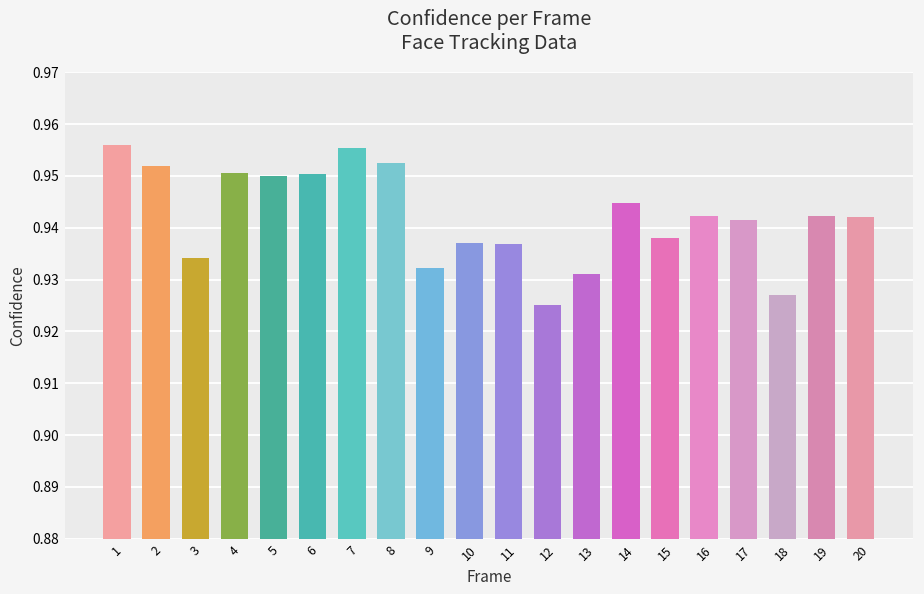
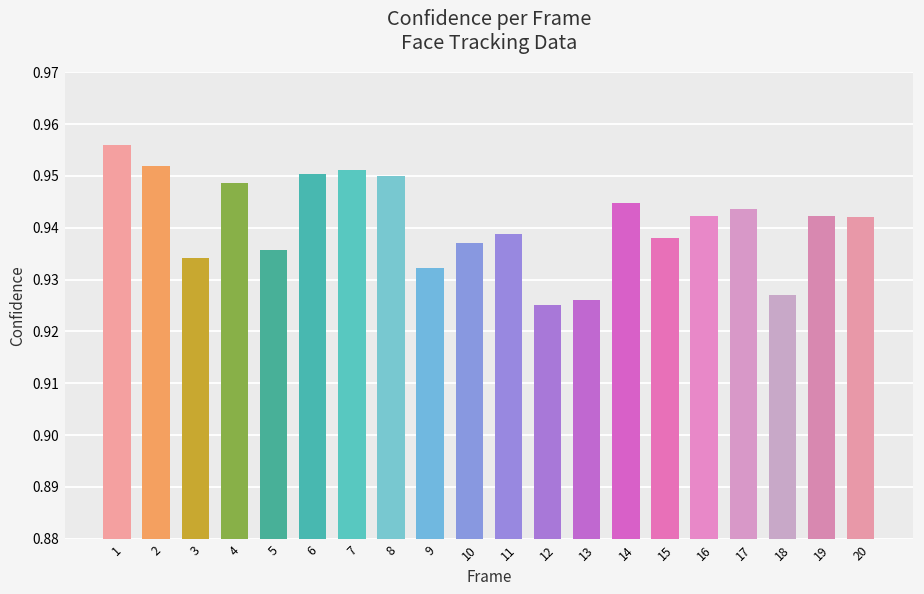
4: 0.950 -> 0.949
5: 0.950 -> 0.936
7: 0.955 -> 0.951
8: 0.953 -> 0.950
11: 0.937 -> 0.939
13: 0.931 -> 0.926
17: 0.942 -> 0.944
